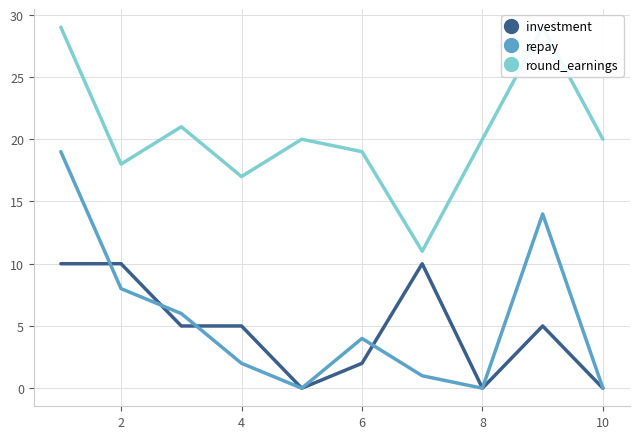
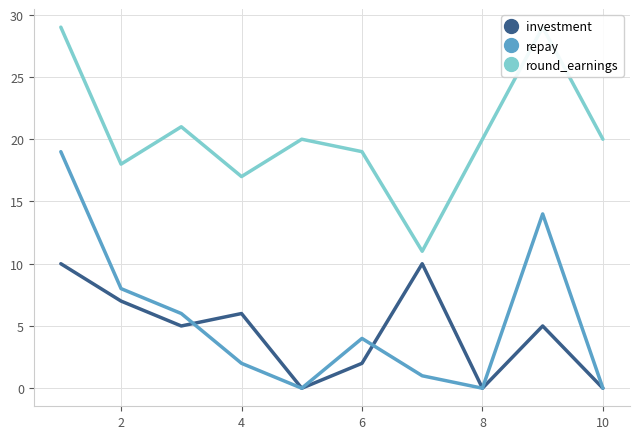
investment, 2: 10 -> 7
investment, 4: 5 -> 6
